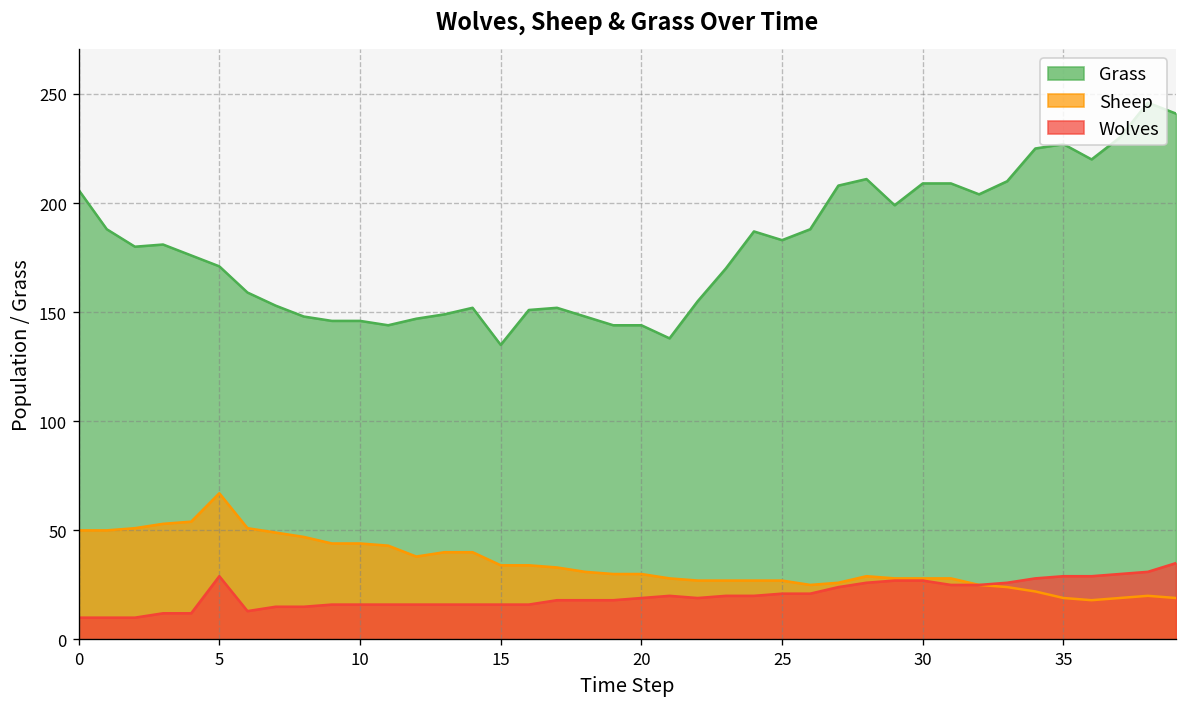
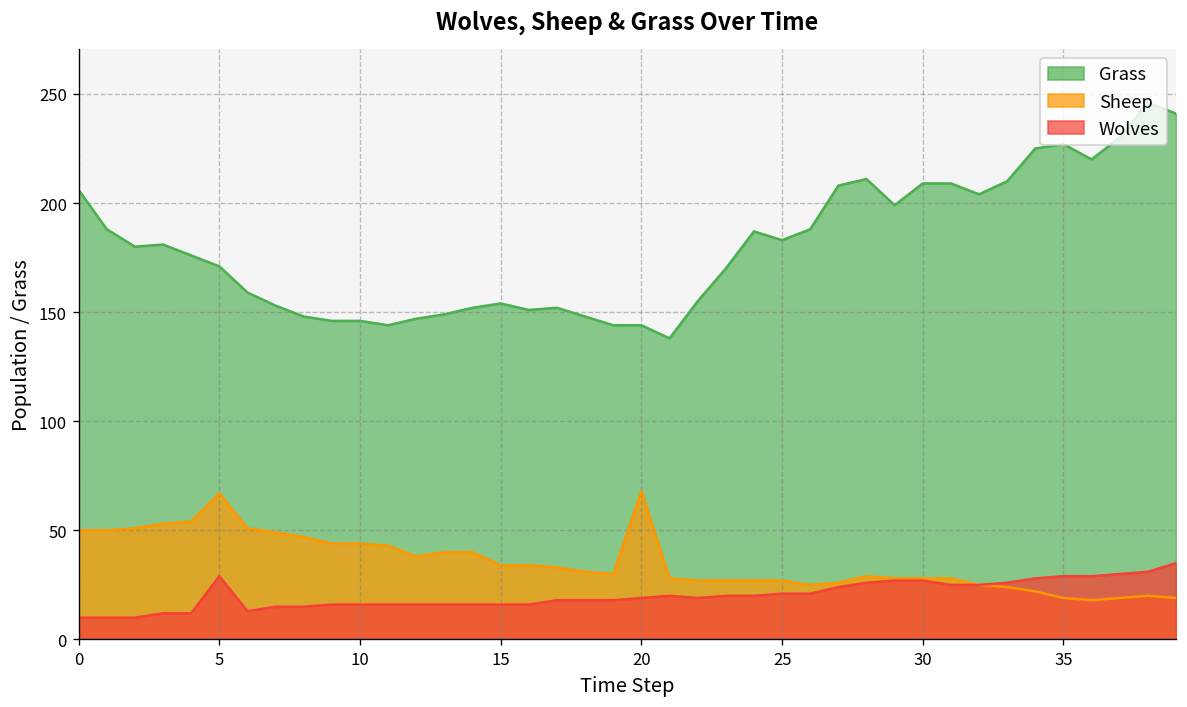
Grass, 15: 135 -> 154
Sheep, 20: 30 -> 68
